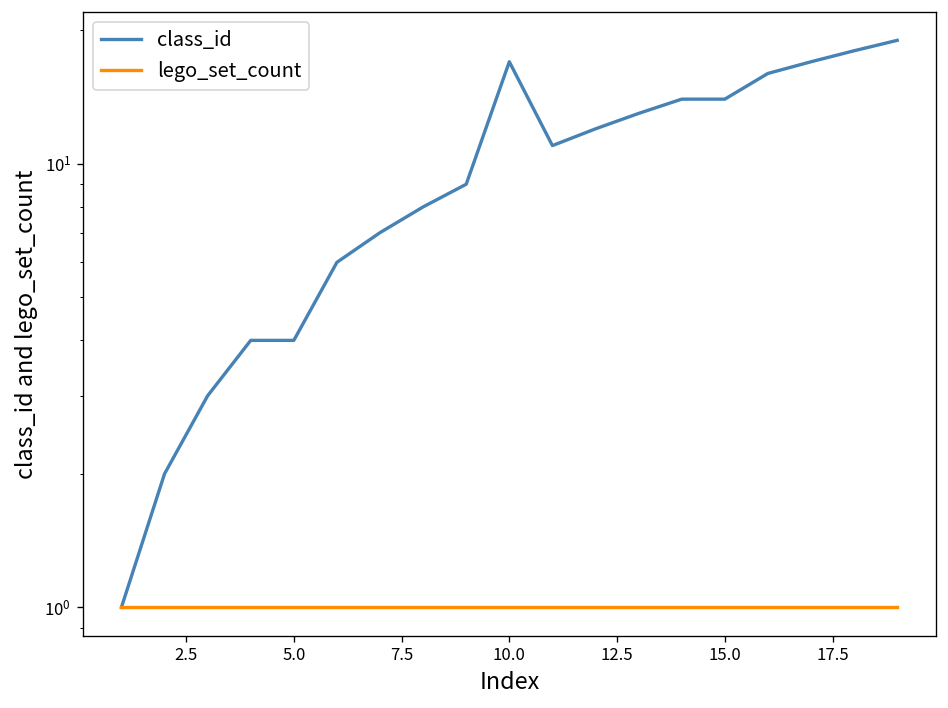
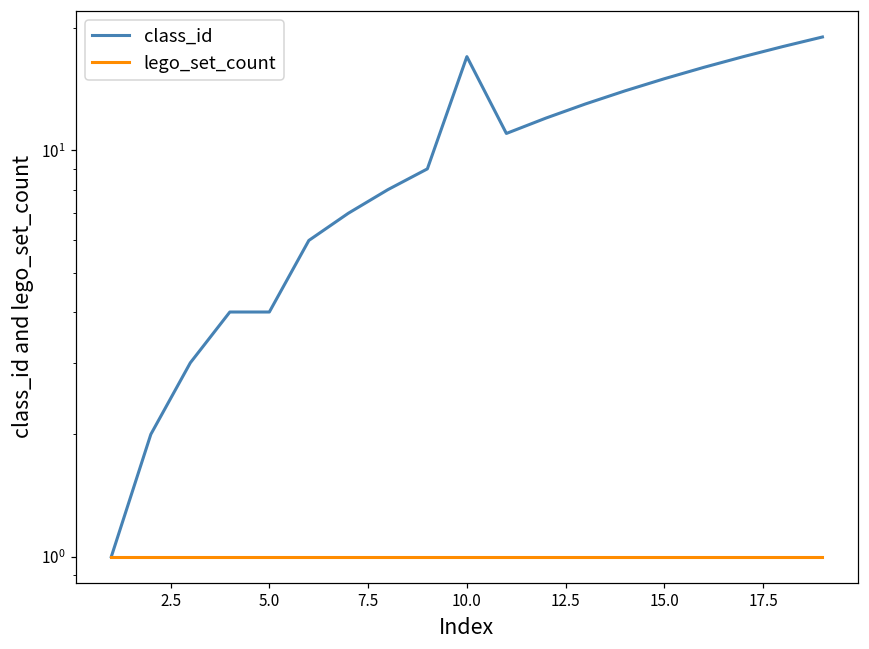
class_id, 15.0: 14 -> 15
